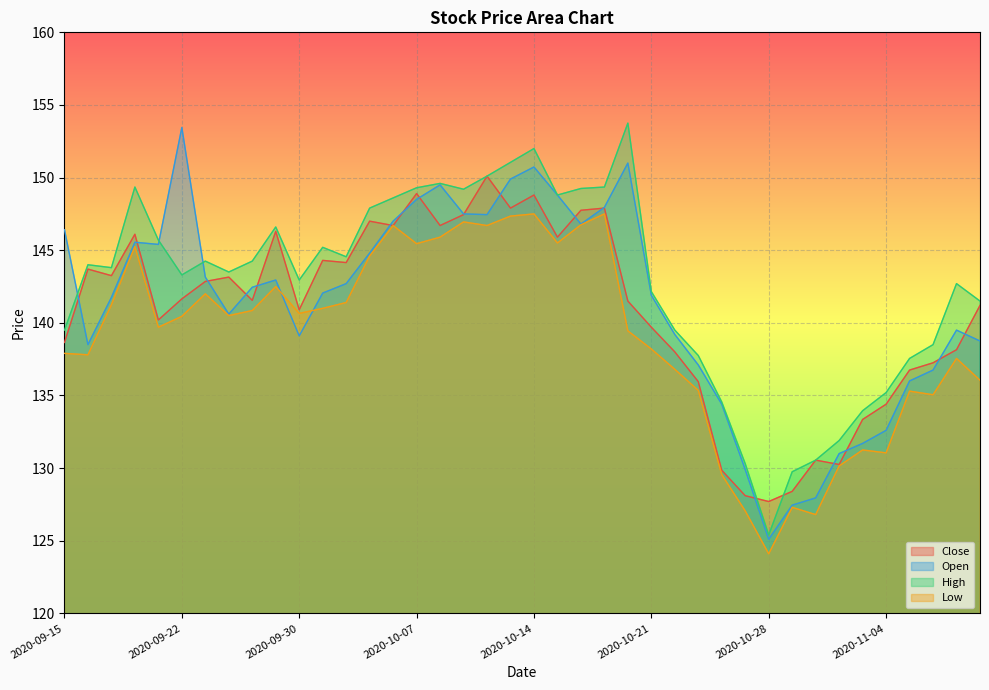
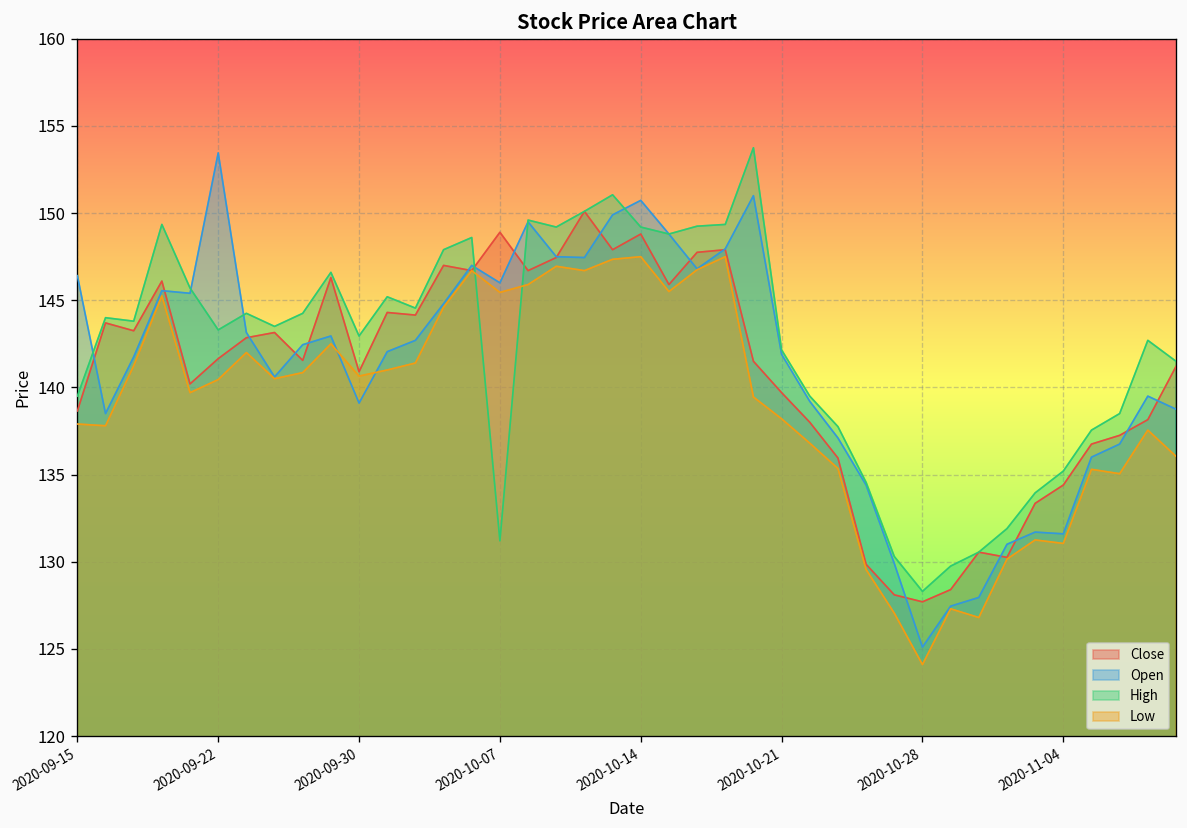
Open, 2020-10-07: 148.5 -> 146.0
High, 2020-10-07: 149.3 -> 131.2
High, 2020-10-14: 152.0 -> 149.2
High, 2020-10-28: 125.4 -> 128.3
Open, 2020-11-04: 132.6 -> 131.6
